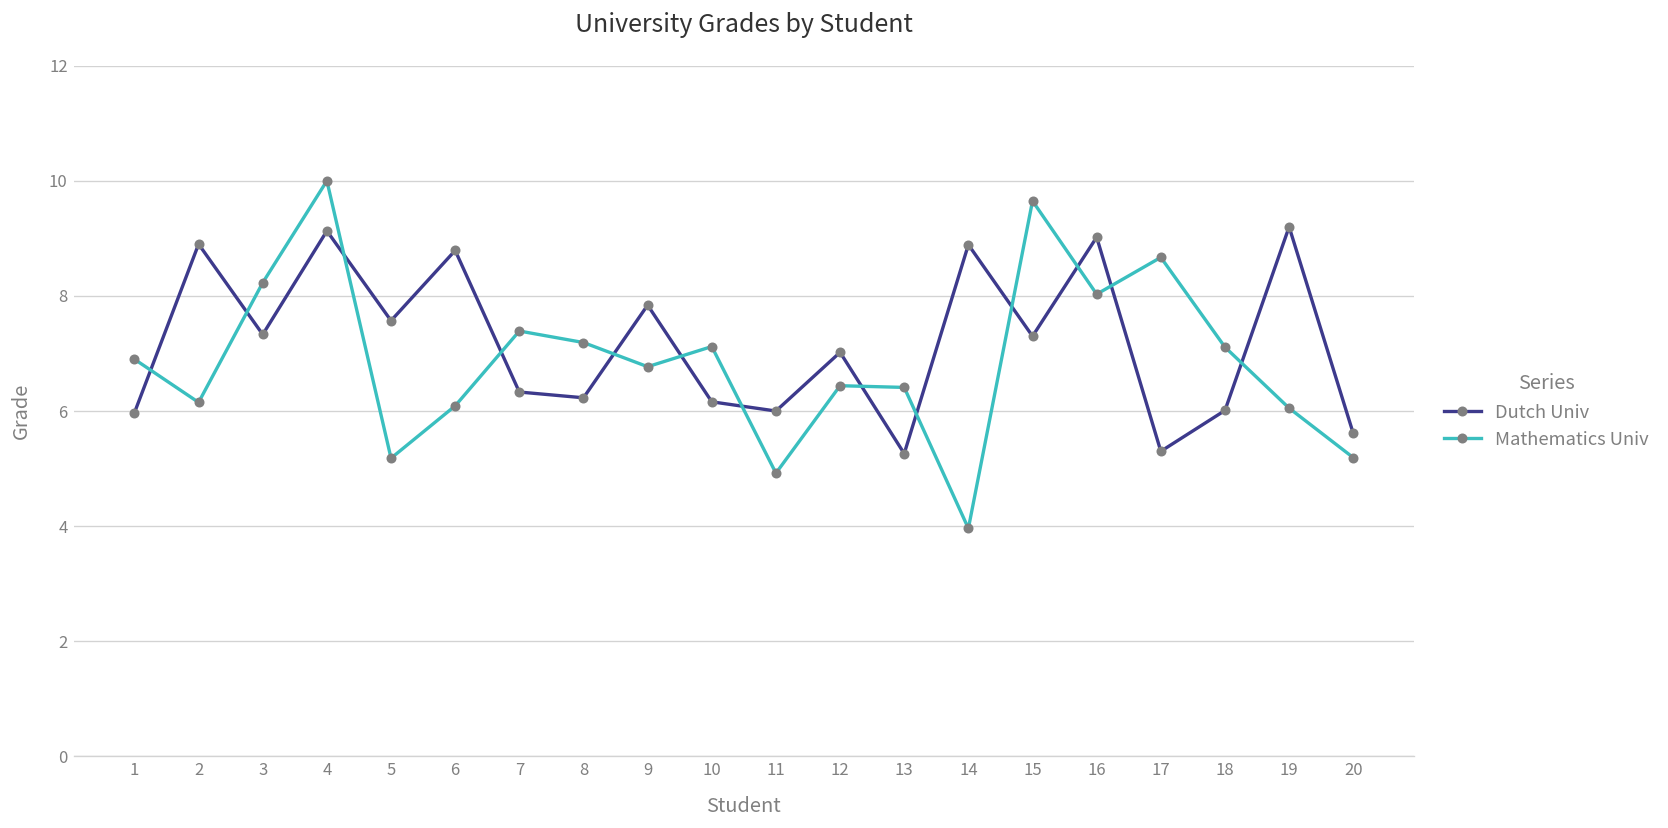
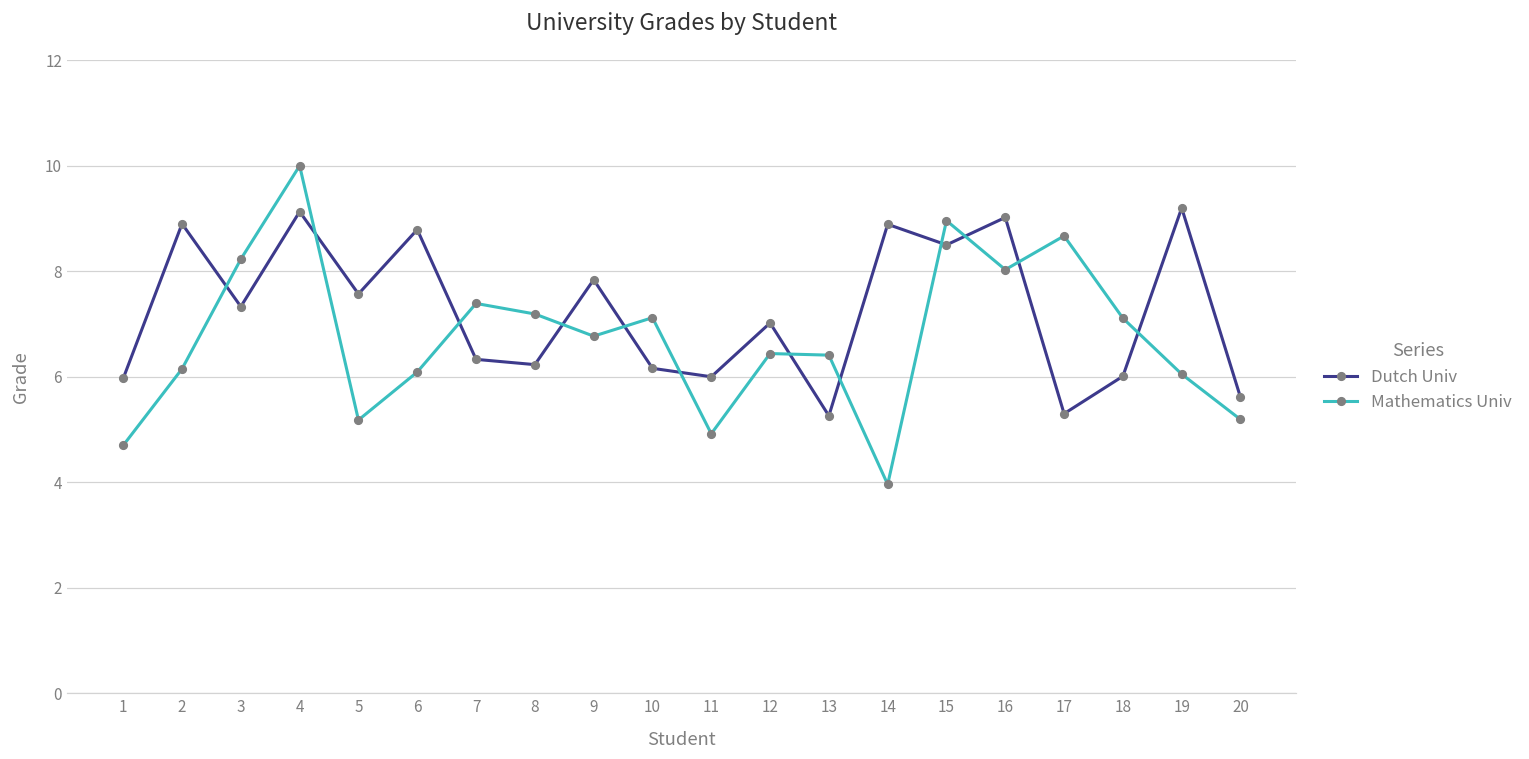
Mathematics Univ, 1: 6.9 -> 4.7
Dutch Univ, 15: 7.3 -> 8.5
Mathematics Univ, 15: 9.7 -> 9.0
